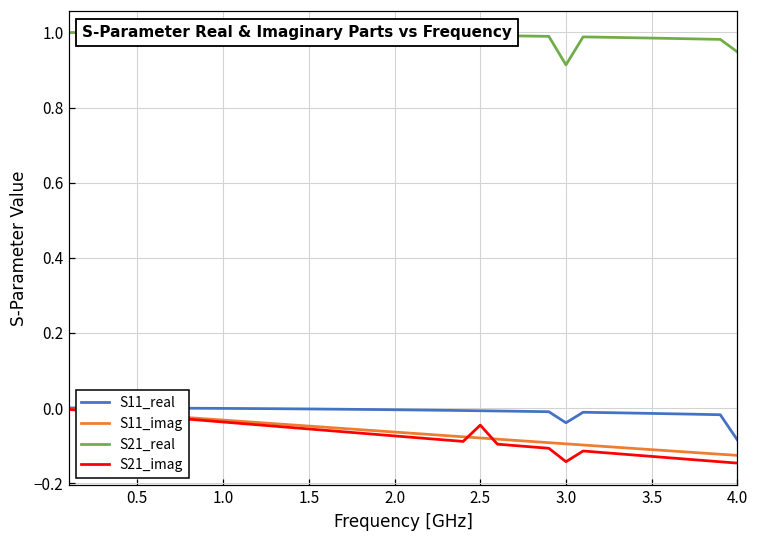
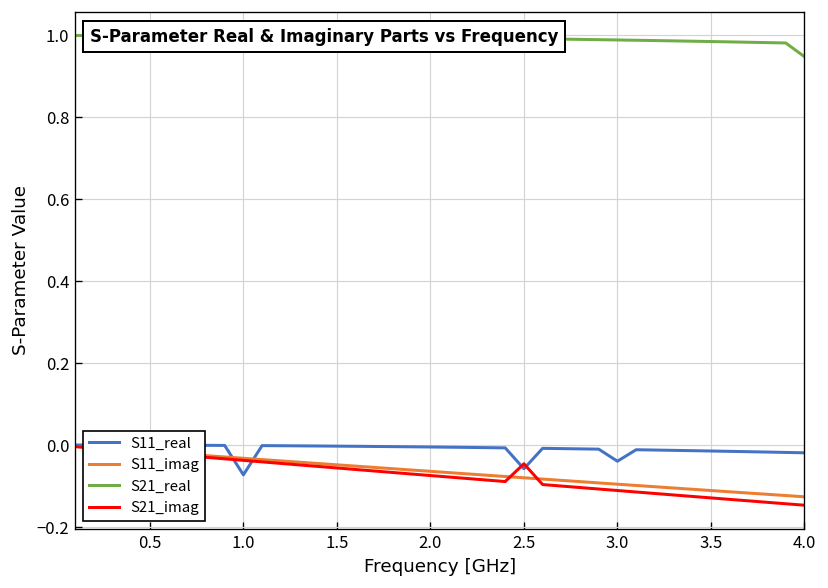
S11_real, 1.0: 0.00 -> -0.07
S11_real, 2.5: -0.01 -> -0.06
S21_real, 3.0: 0.91 -> 0.99
S21_imag, 3.0: -0.14 -> -0.11
S11_real, 4.0: -0.09 -> -0.02
